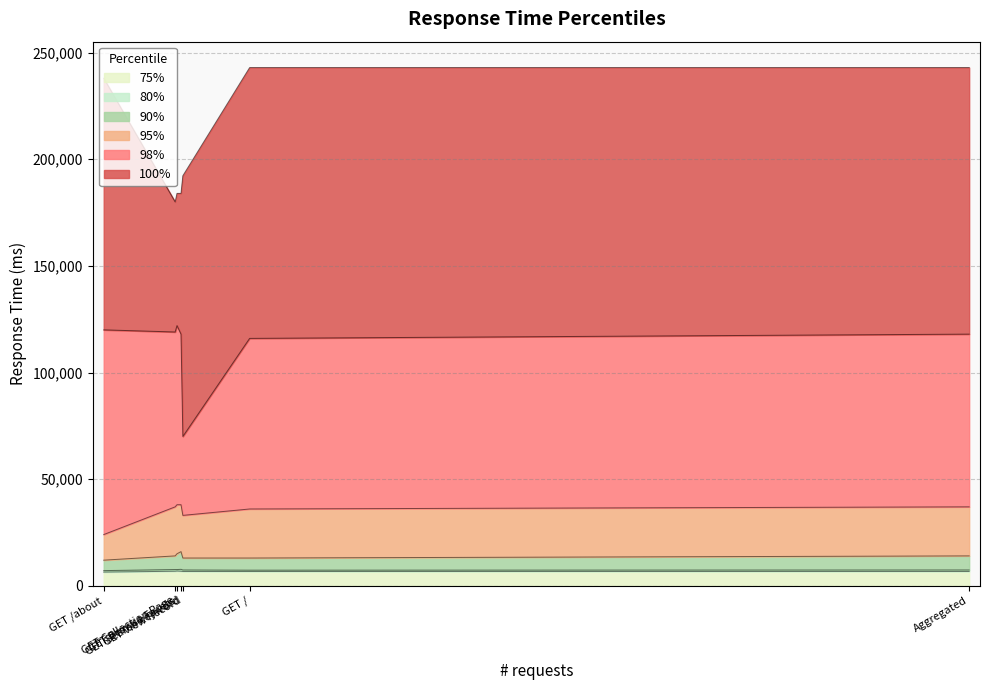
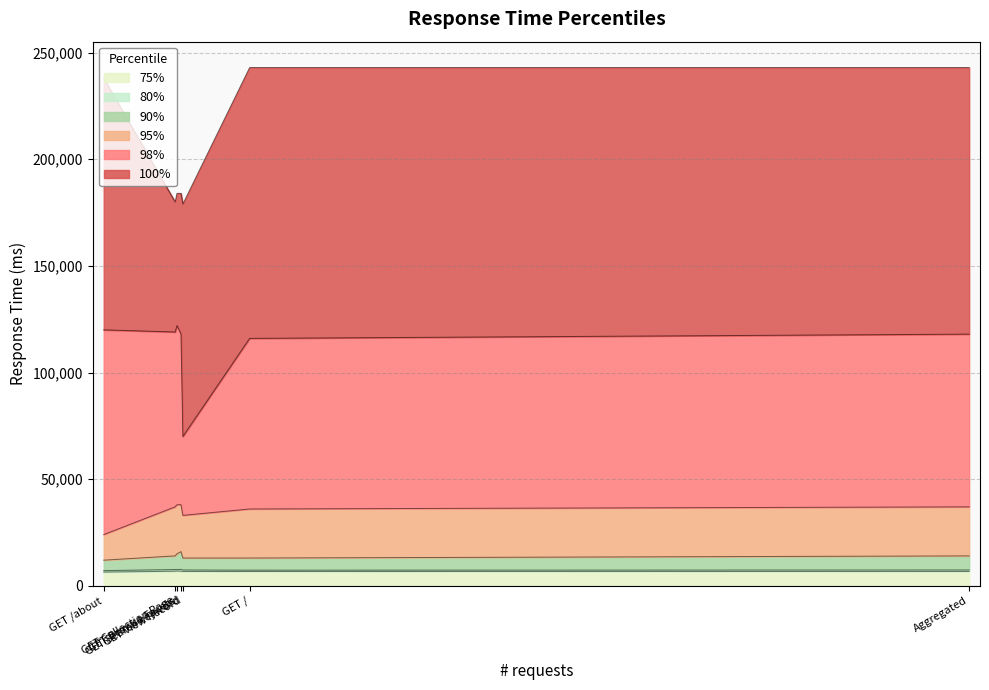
100%, GET View Record: 192,000 -> 179,000
